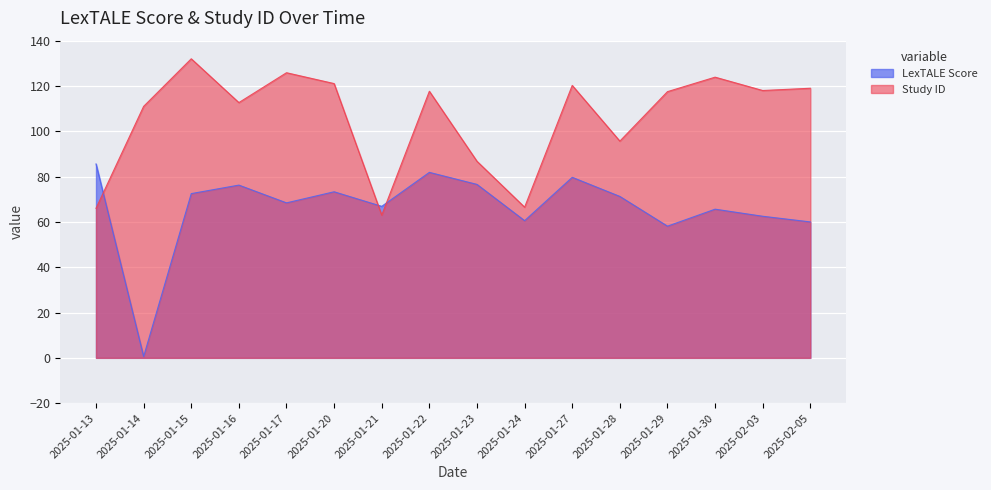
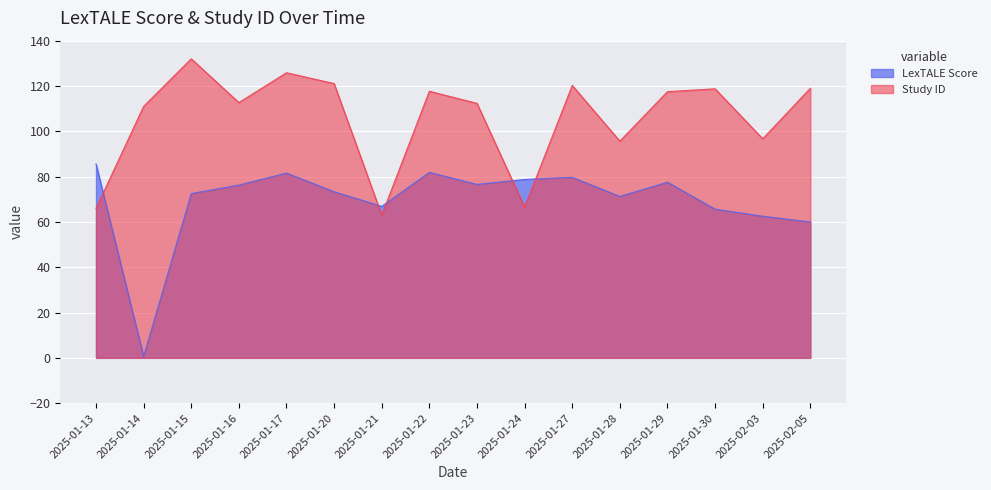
LexTALE Score, 2025-01-17: 68 -> 82
Study ID, 2025-01-23: 87 -> 112
LexTALE Score, 2025-01-24: 61 -> 79
LexTALE Score, 2025-01-29: 58 -> 78
Study ID, 2025-01-30: 124 -> 119
Study ID, 2025-02-03: 118 -> 97
